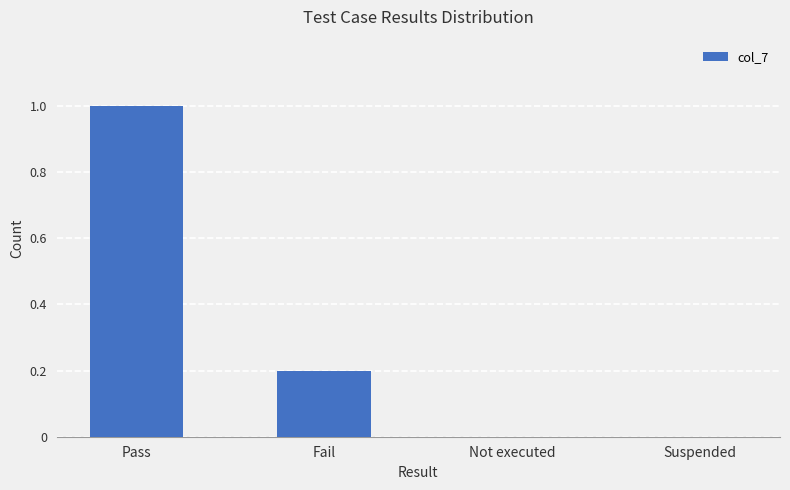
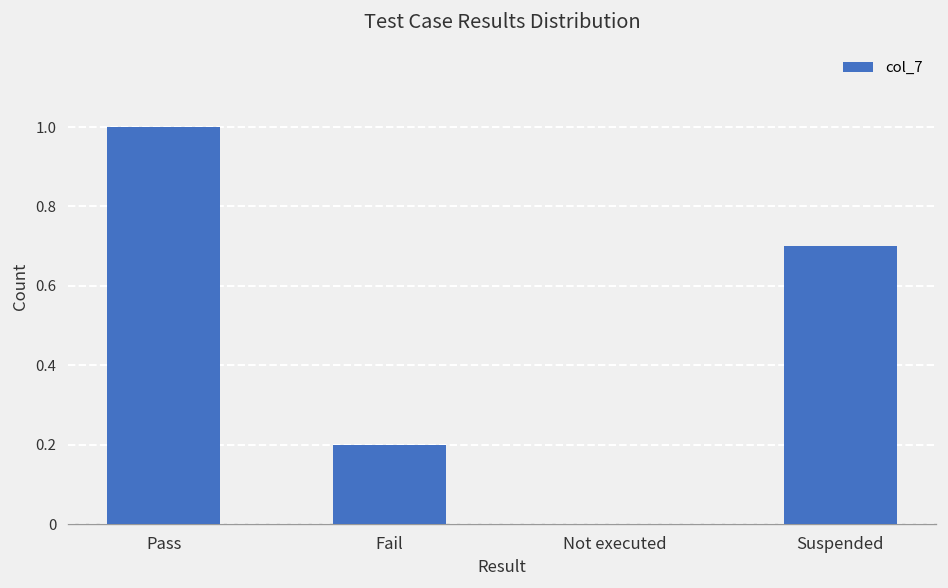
Suspended: 0.0 -> 0.7
